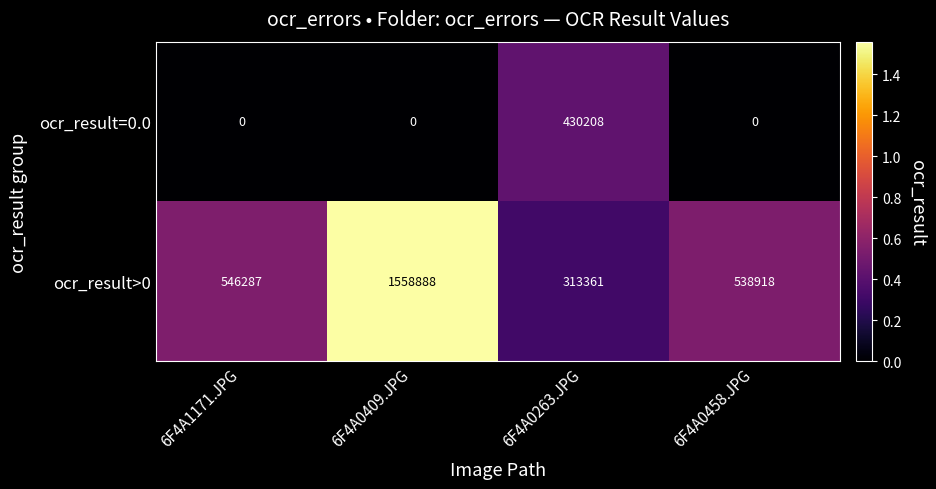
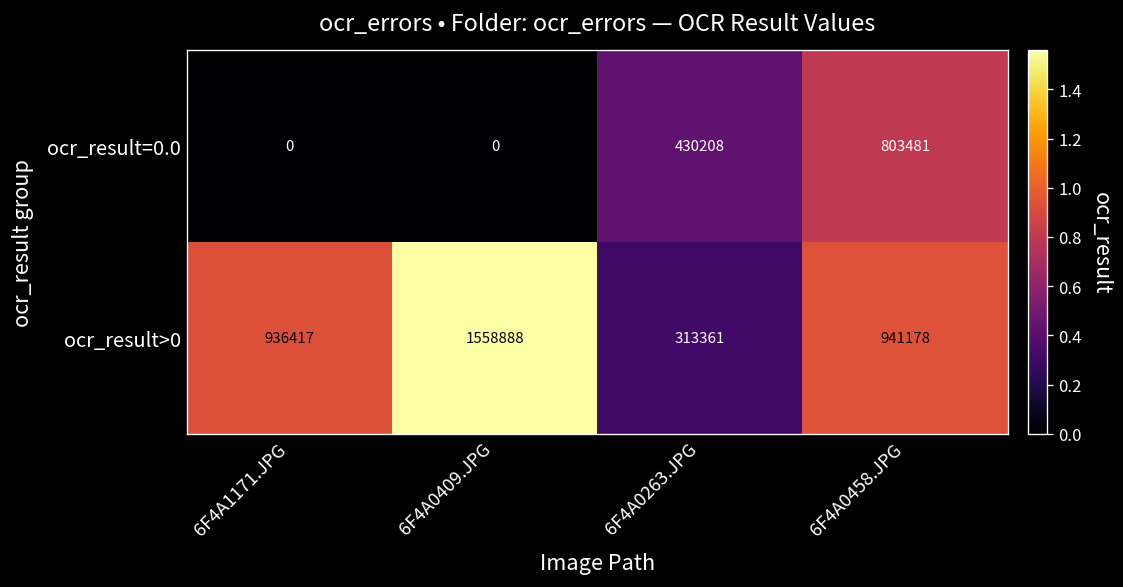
ocr_result=0.0, 6F4A0458.JPG: 0 -> 803481
ocr_result>0, 6F4A1171.JPG: 546287 -> 936417
ocr_result>0, 6F4A0458.JPG: 538918 -> 941178
